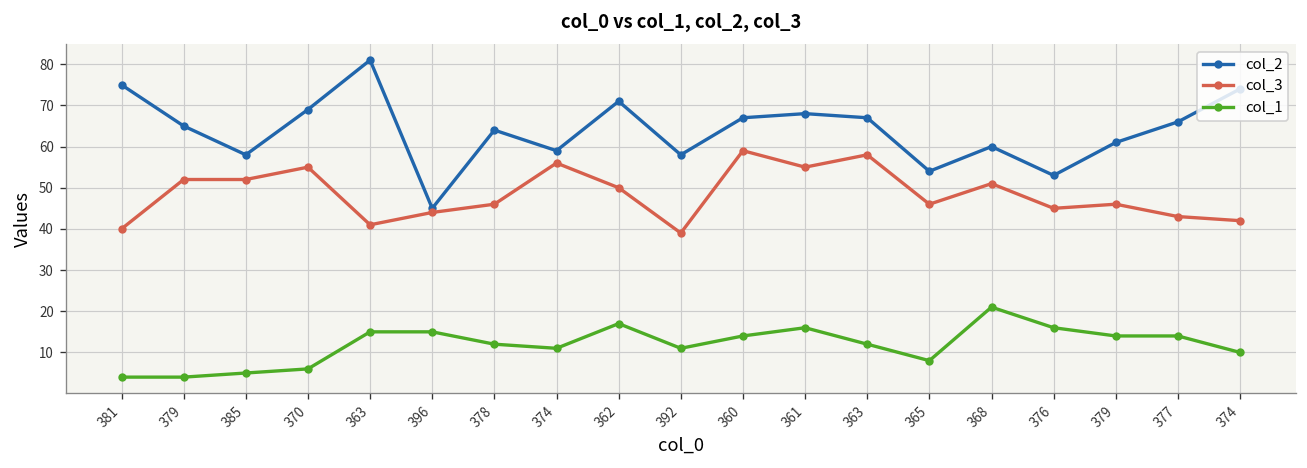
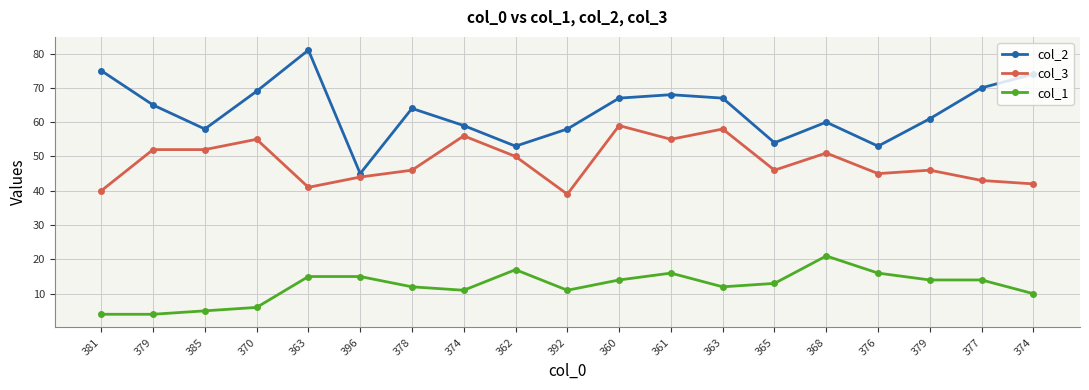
col_2, 362: 71 -> 53
col_1, 365: 8 -> 13
col_2, 377: 66 -> 70
